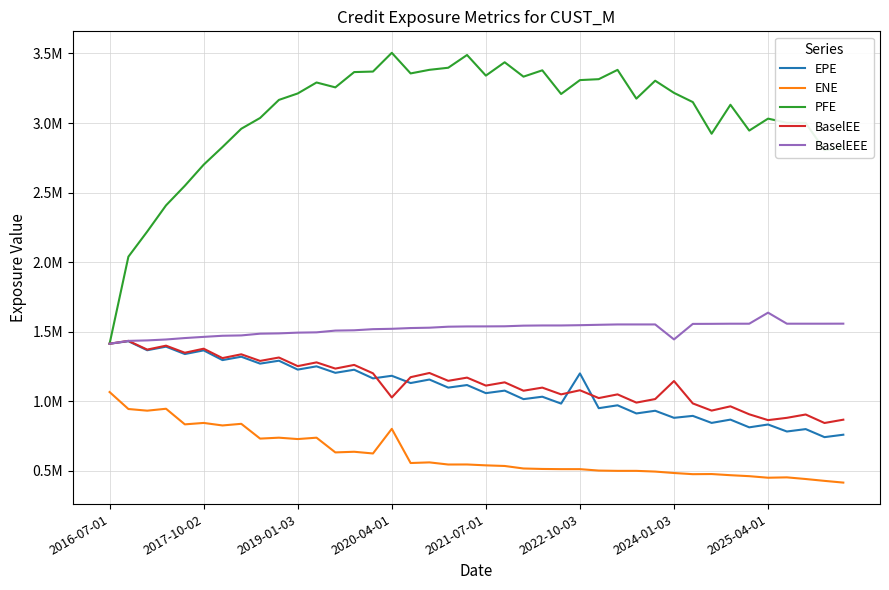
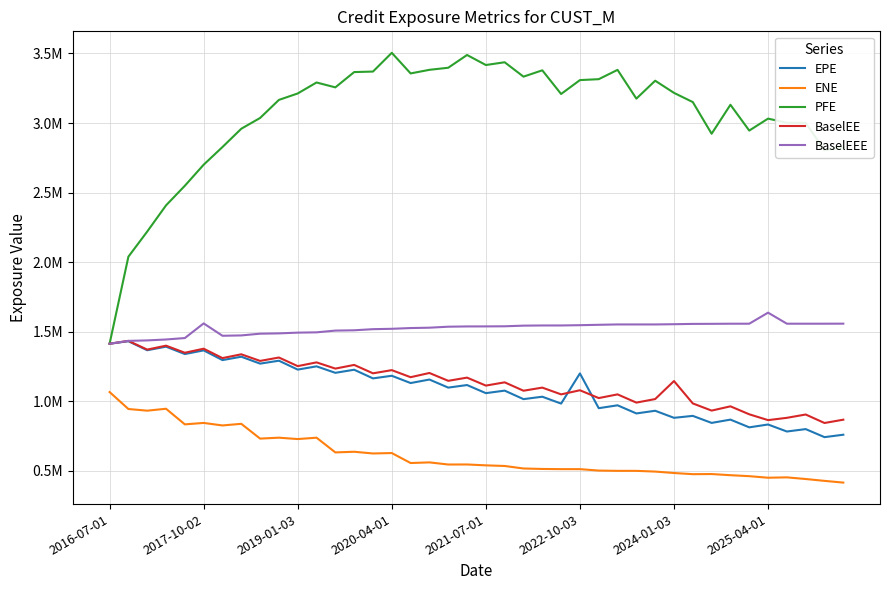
BaselEEE, 2017-10-02: 1460000 -> 1560000
ENE, 2020-04-01: 800000 -> 630000
BaselEE, 2020-04-01: 1030000 -> 1220000
PFE, 2021-07-01: 3340000 -> 3420000
BaselEEE, 2024-01-03: 1440000 -> 1550000
